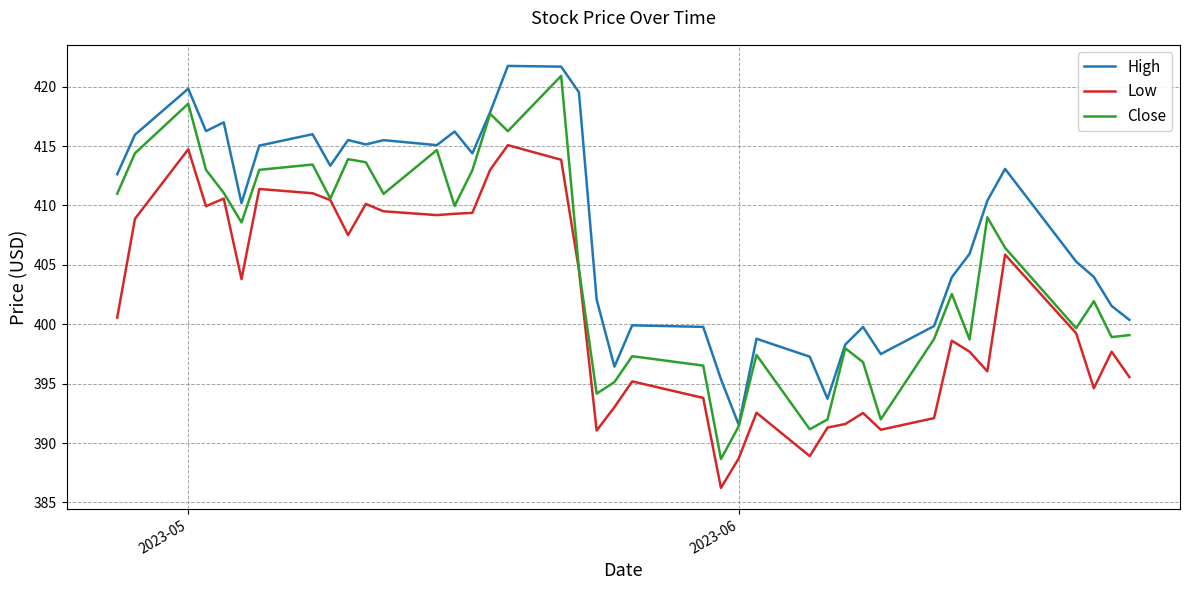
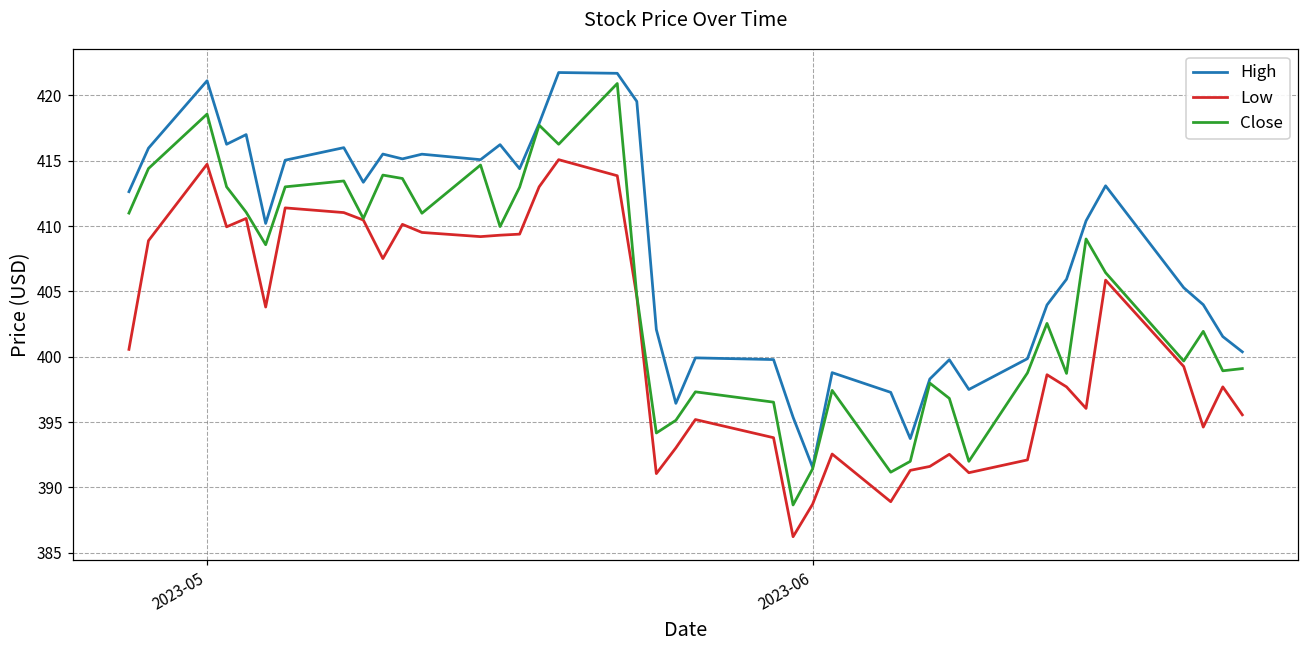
High, 2023-05: 419.8 -> 421.1
